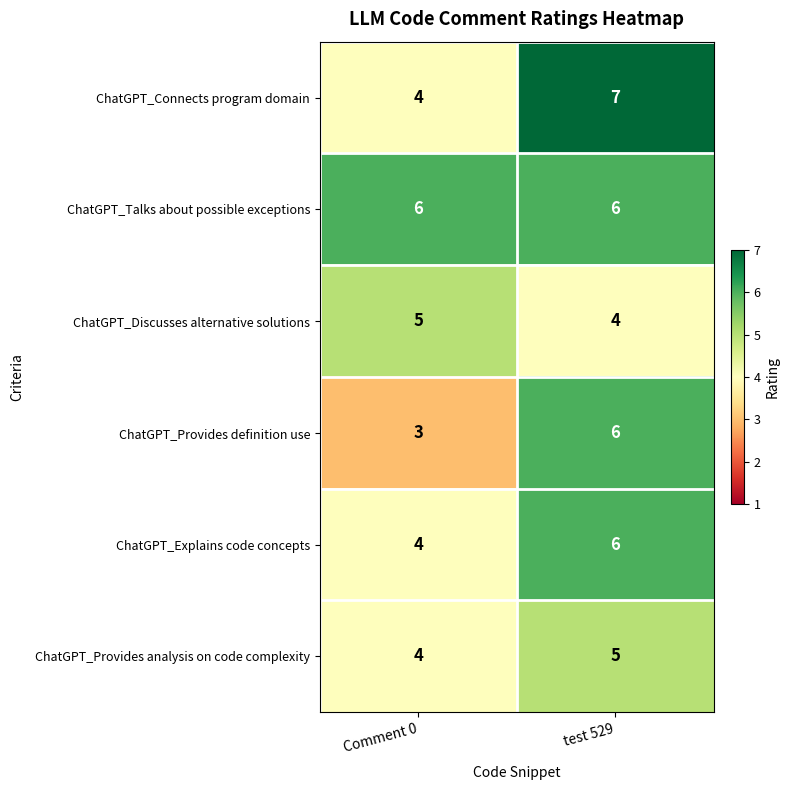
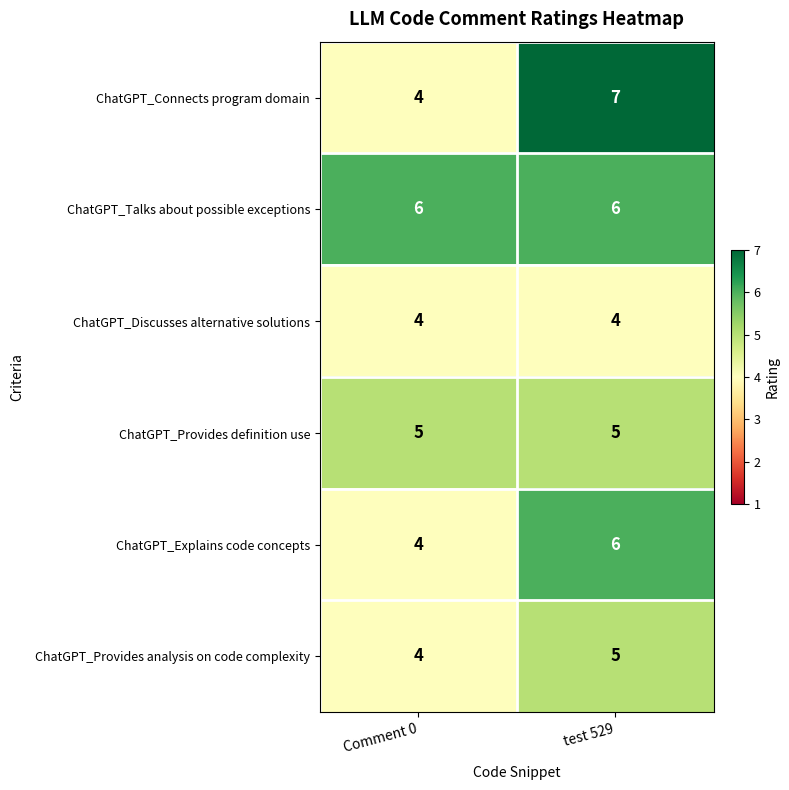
ChatGPT_Discusses alternative solutions, Comment 0: 5 -> 4
ChatGPT_Provides definition use, Comment 0: 3 -> 5
ChatGPT_Provides definition use, test 529: 6 -> 5
